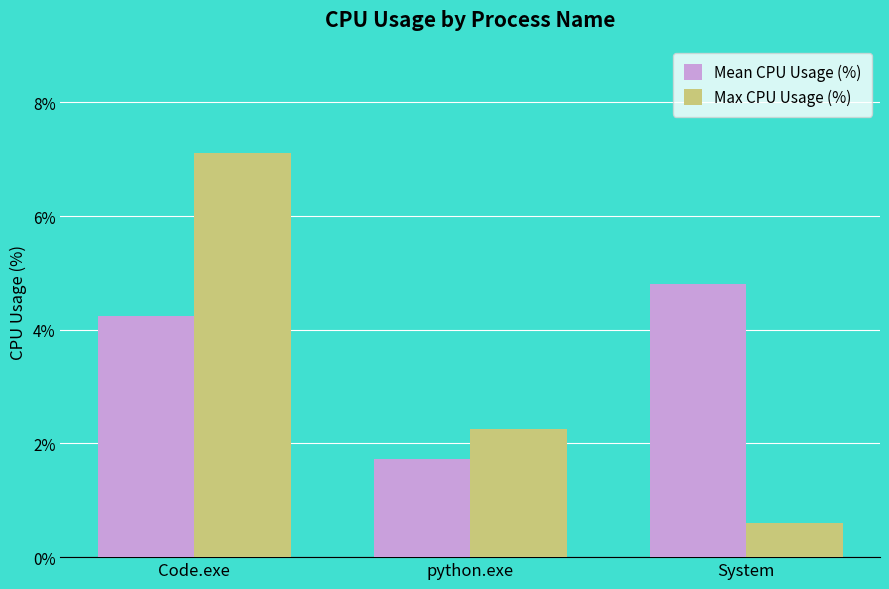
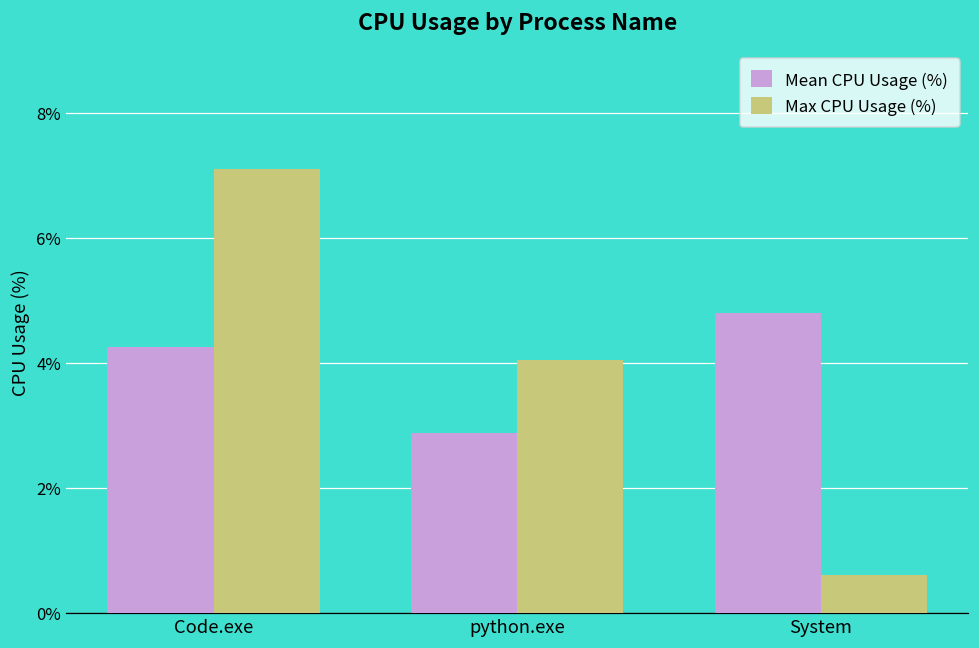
Mean CPU Usage (%), python.exe: 1.7% -> 2.9%
Max CPU Usage (%), python.exe: 2.3% -> 4.0%
